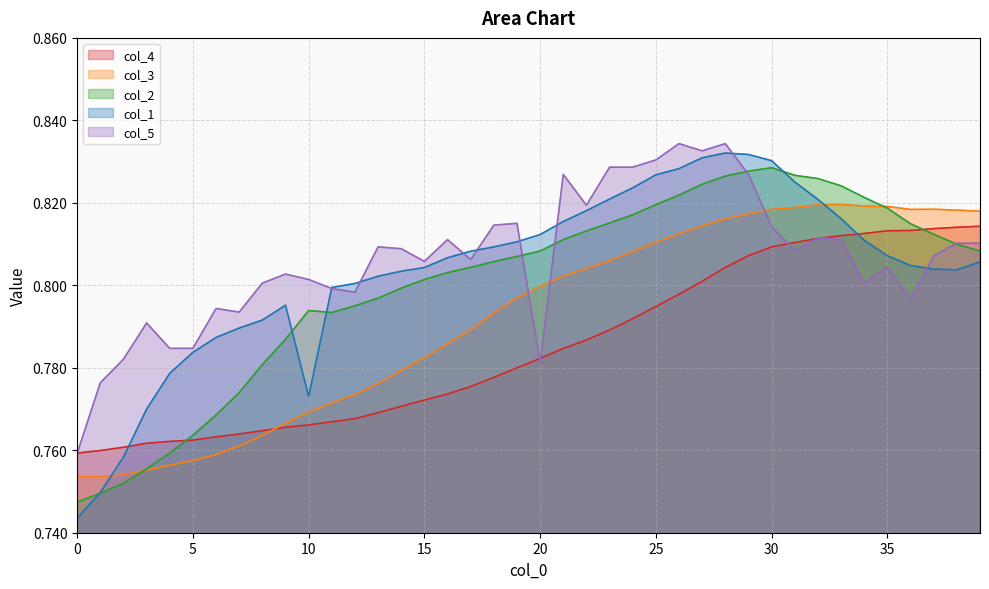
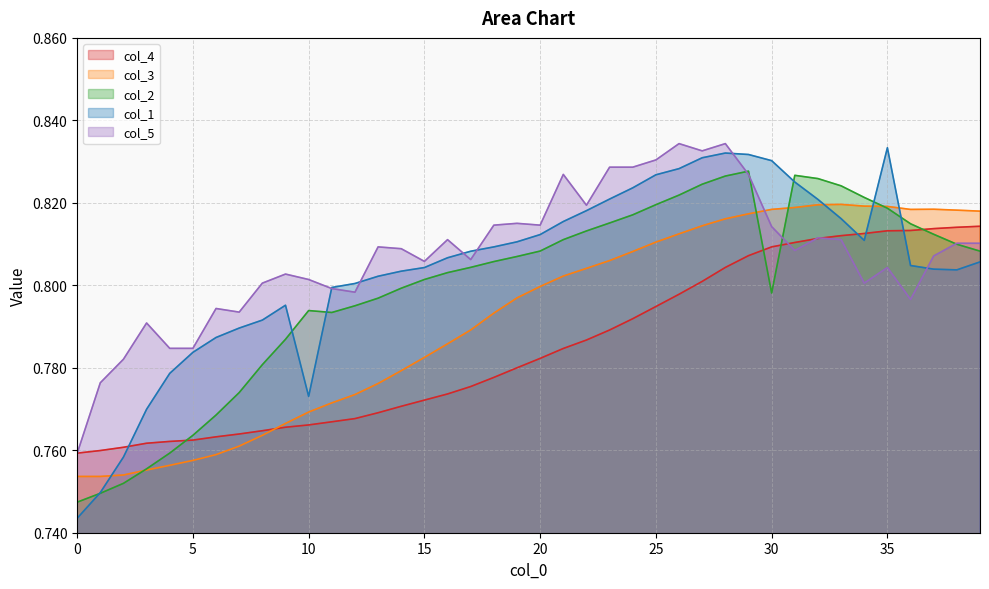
col_5, 20: 0.781 -> 0.815
col_2, 30: 0.829 -> 0.798
col_1, 35: 0.807 -> 0.833
